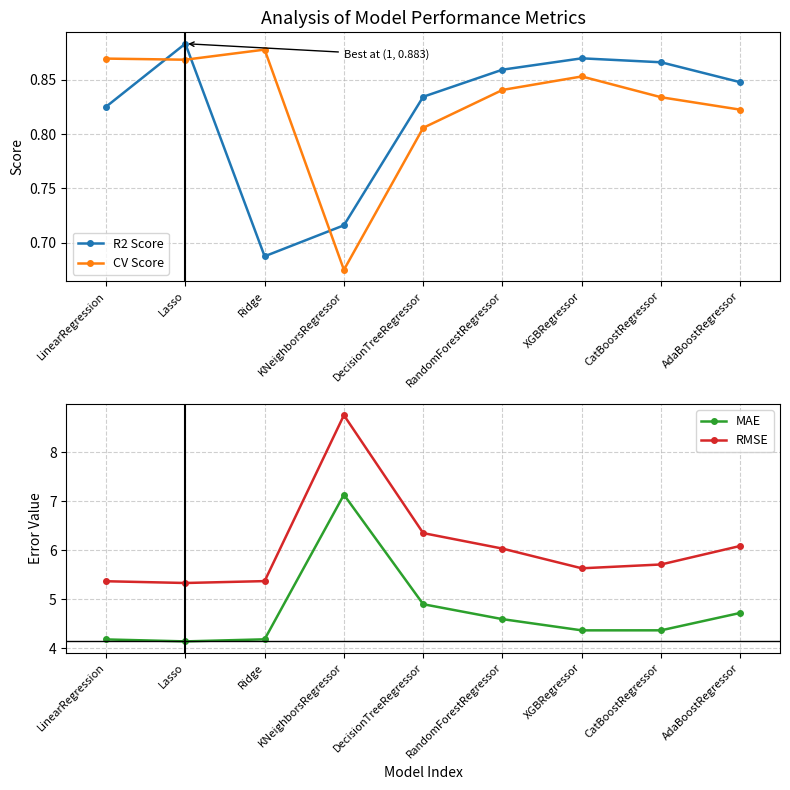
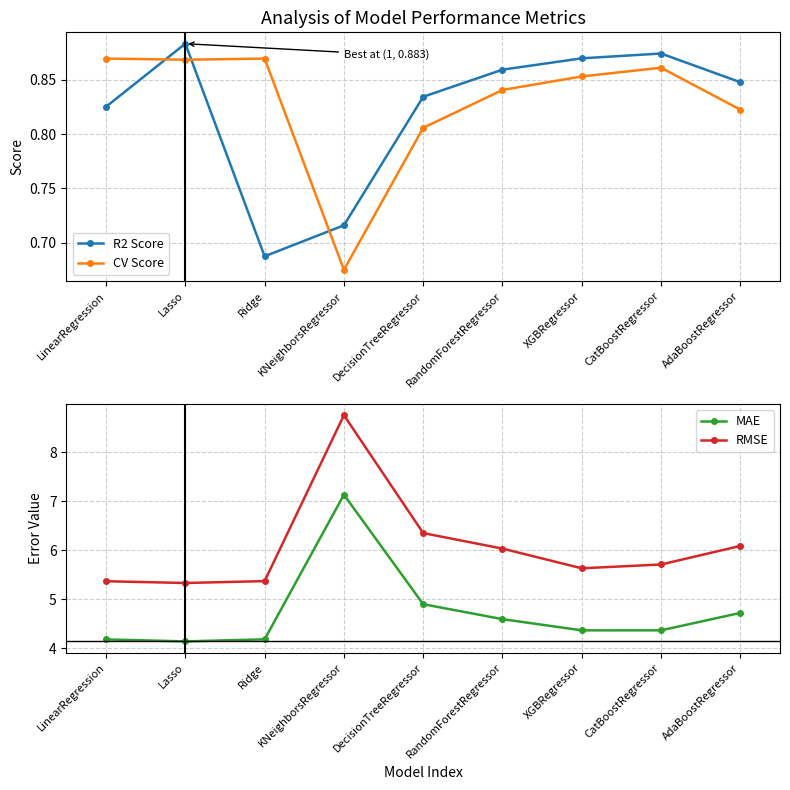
Analysis of Model Performance Metrics, CV Score, Ridge: 0.878 -> 0.869
Analysis of Model Performance Metrics, R2 Score, CatBoostRegressor: 0.866 -> 0.874
Analysis of Model Performance Metrics, CV Score, CatBoostRegressor: 0.834 -> 0.861
